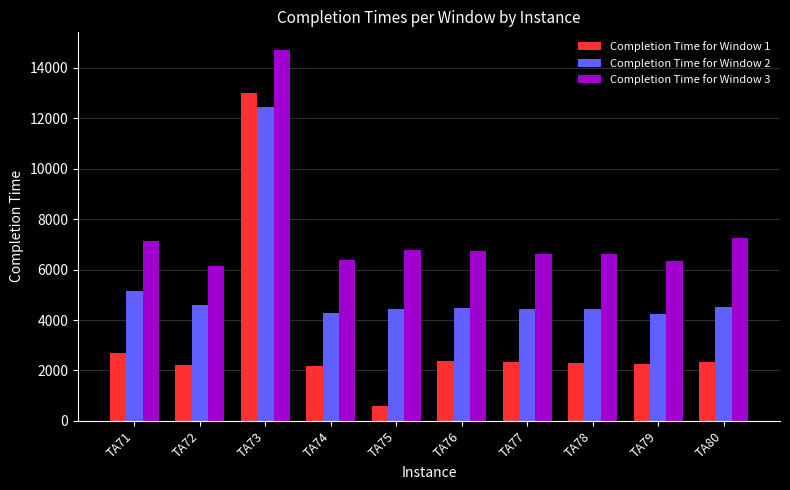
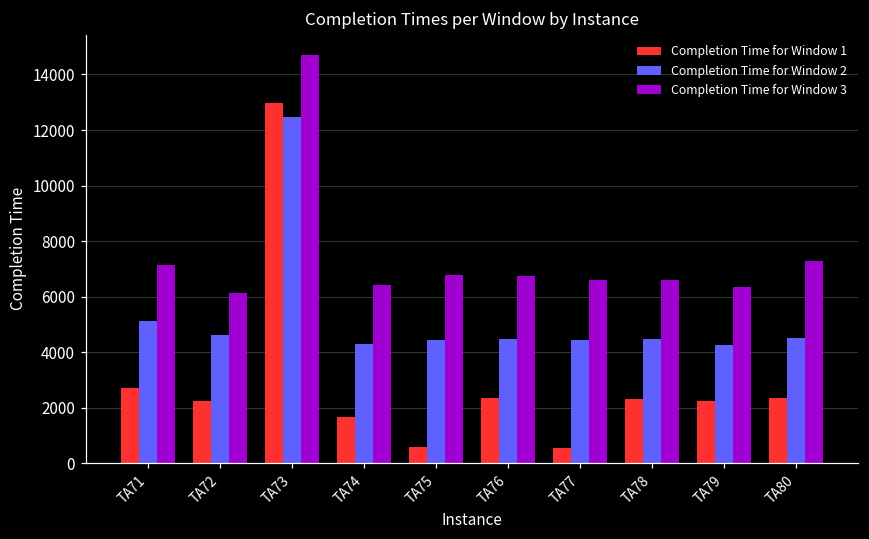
Completion Time for Window 1, TA74: 2200 -> 1700
Completion Time for Window 1, TA77: 2300 -> 500
